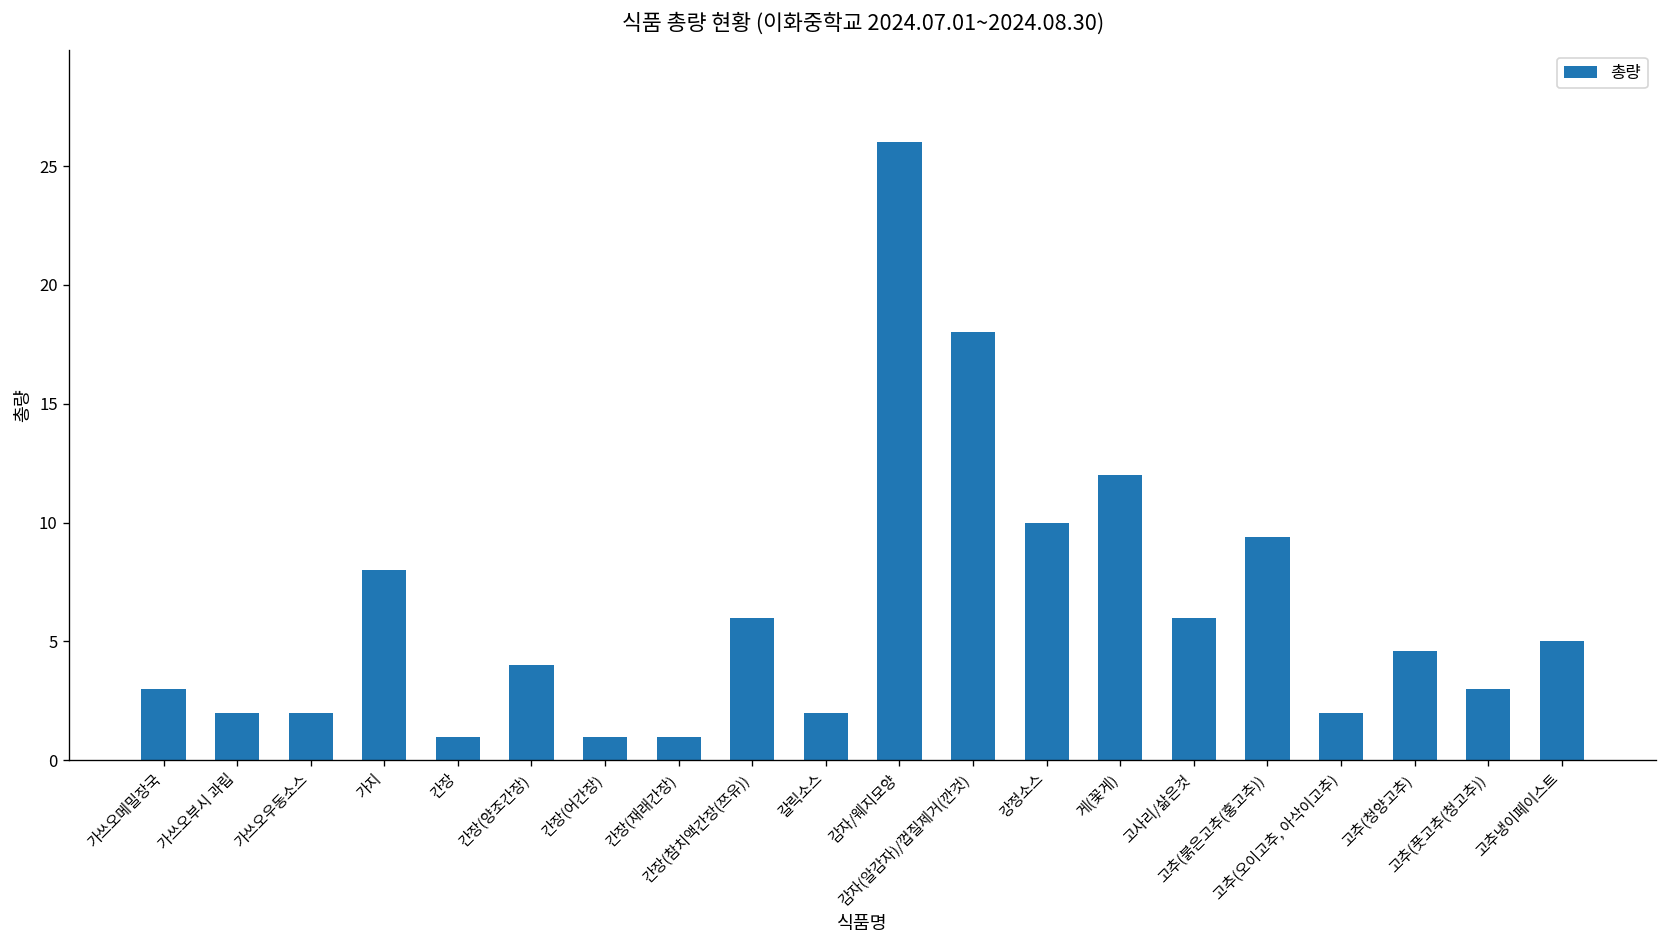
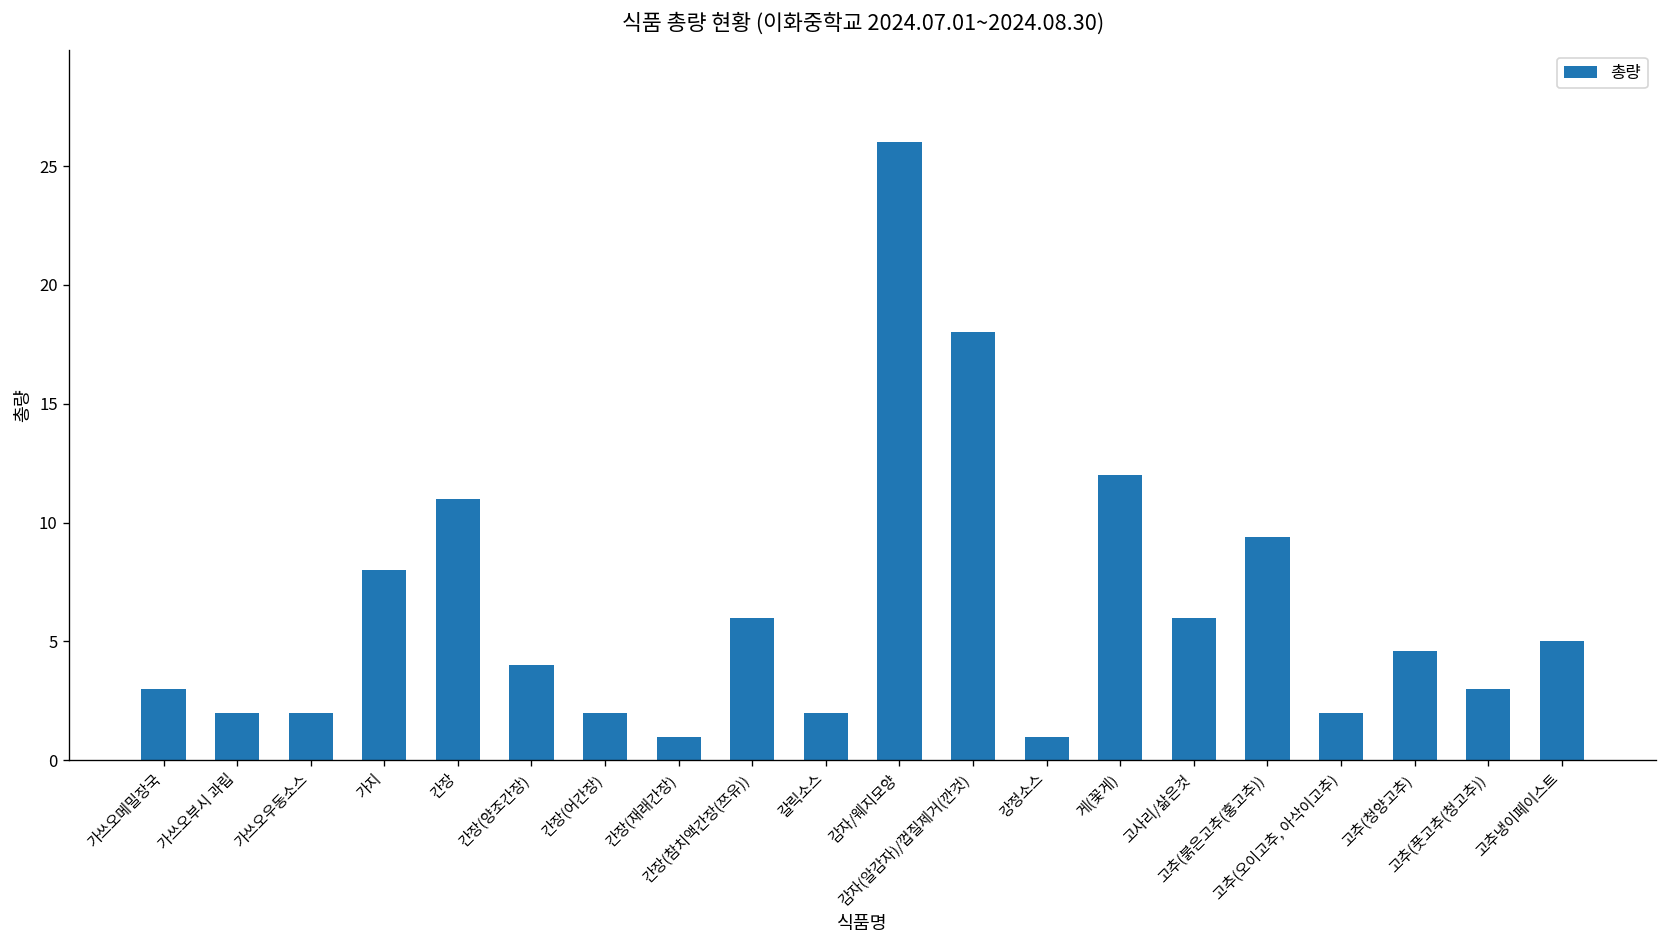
간장: 1 -> 11
간장(어간장): 1 -> 2
강정소스: 10 -> 1
